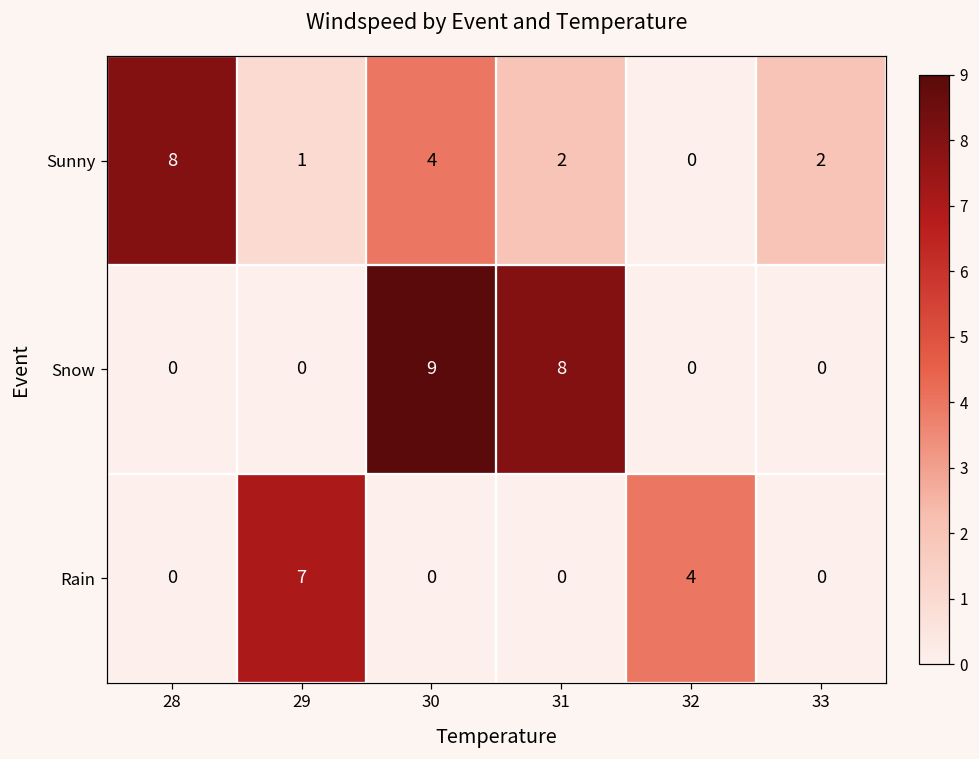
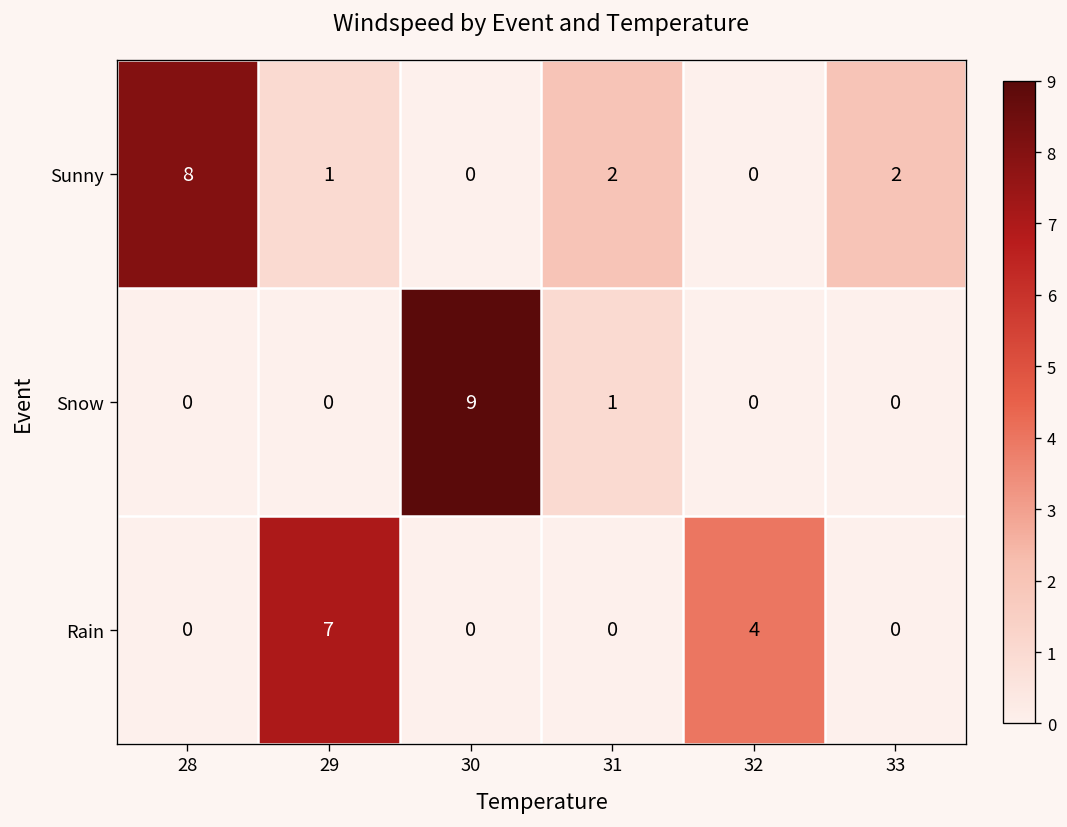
Sunny, 30: 4 -> 0
Snow, 31: 8 -> 1
